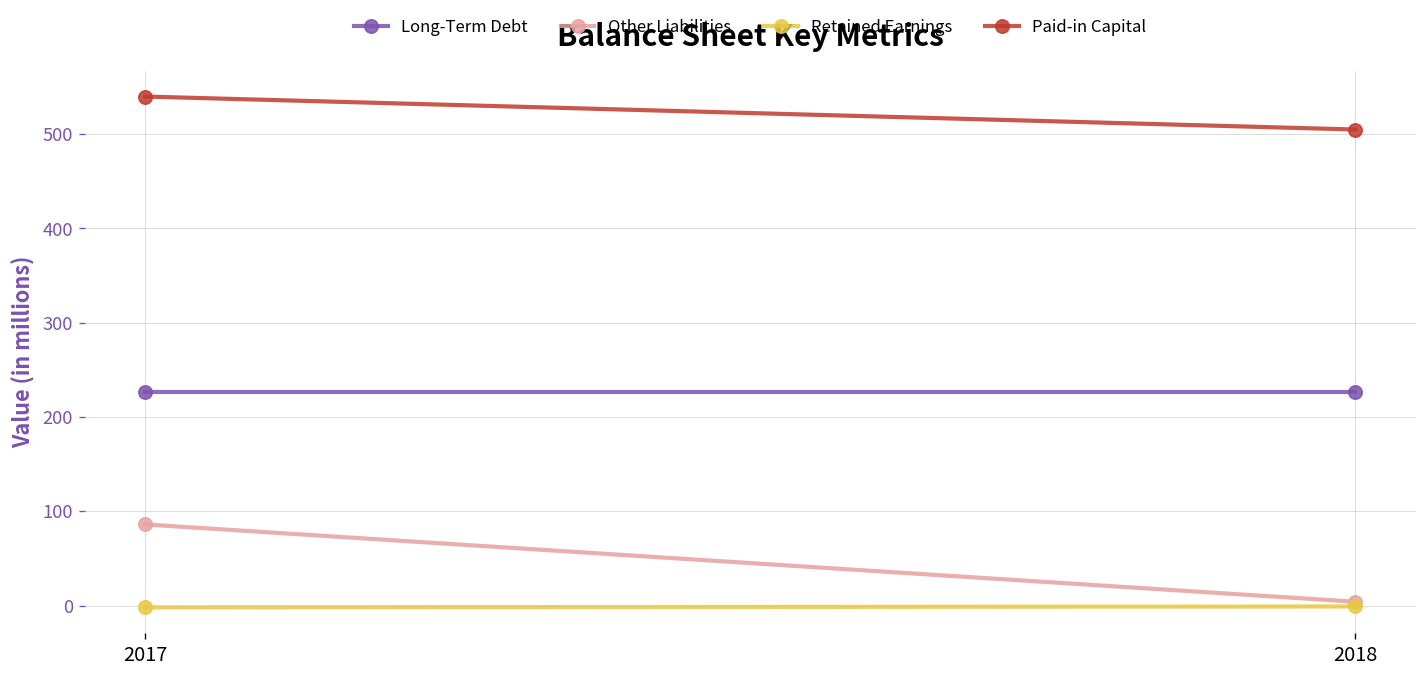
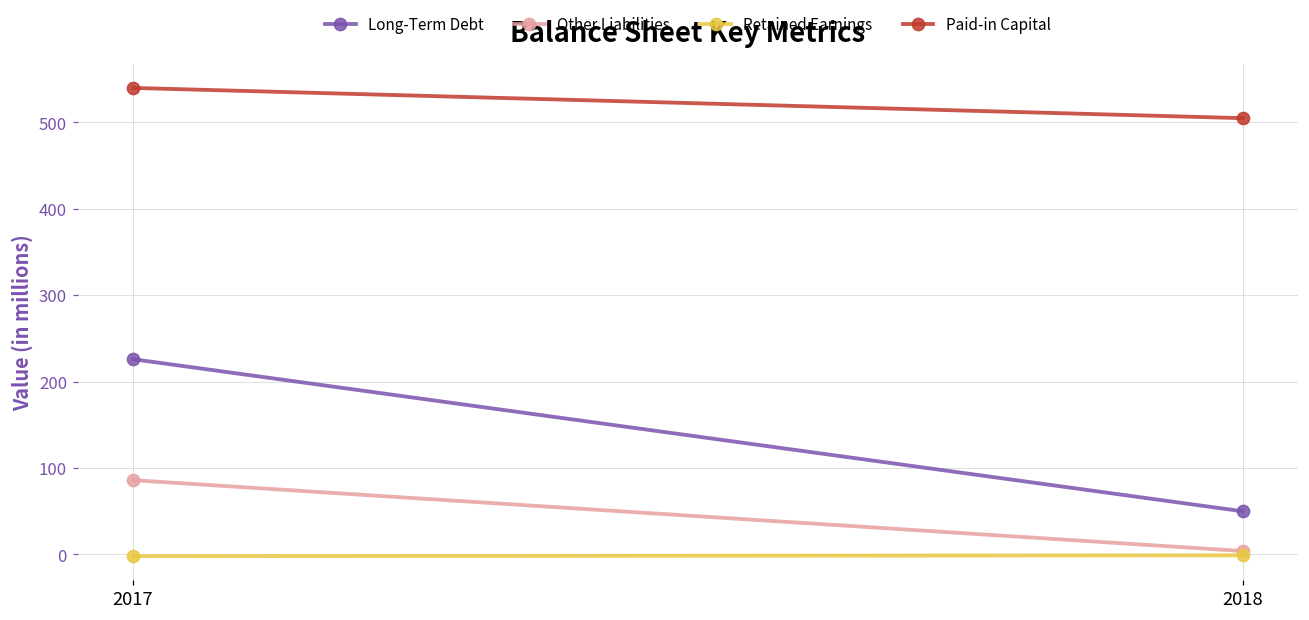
Long-Term Debt, 2018: 230 -> 50
